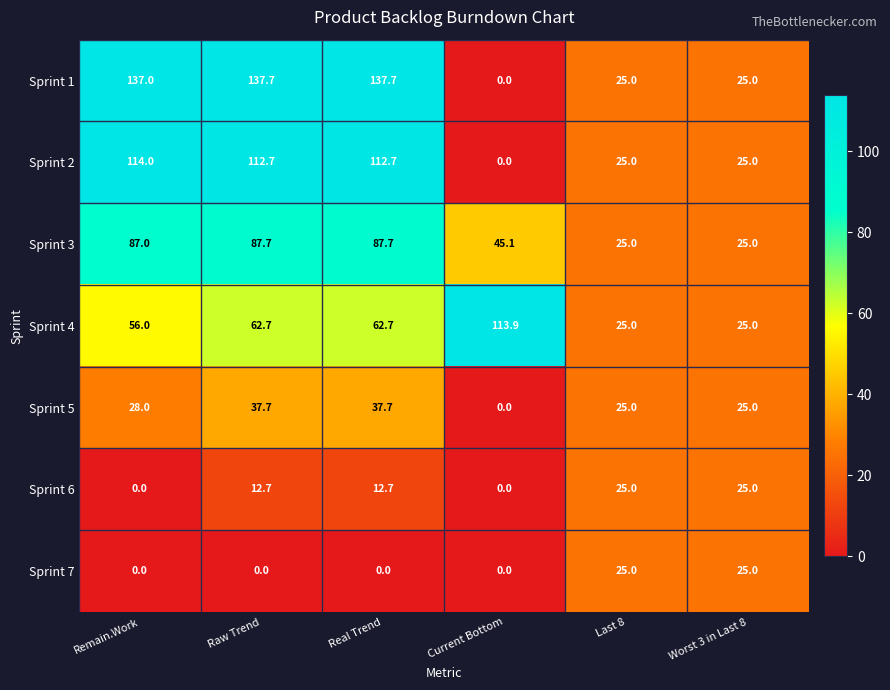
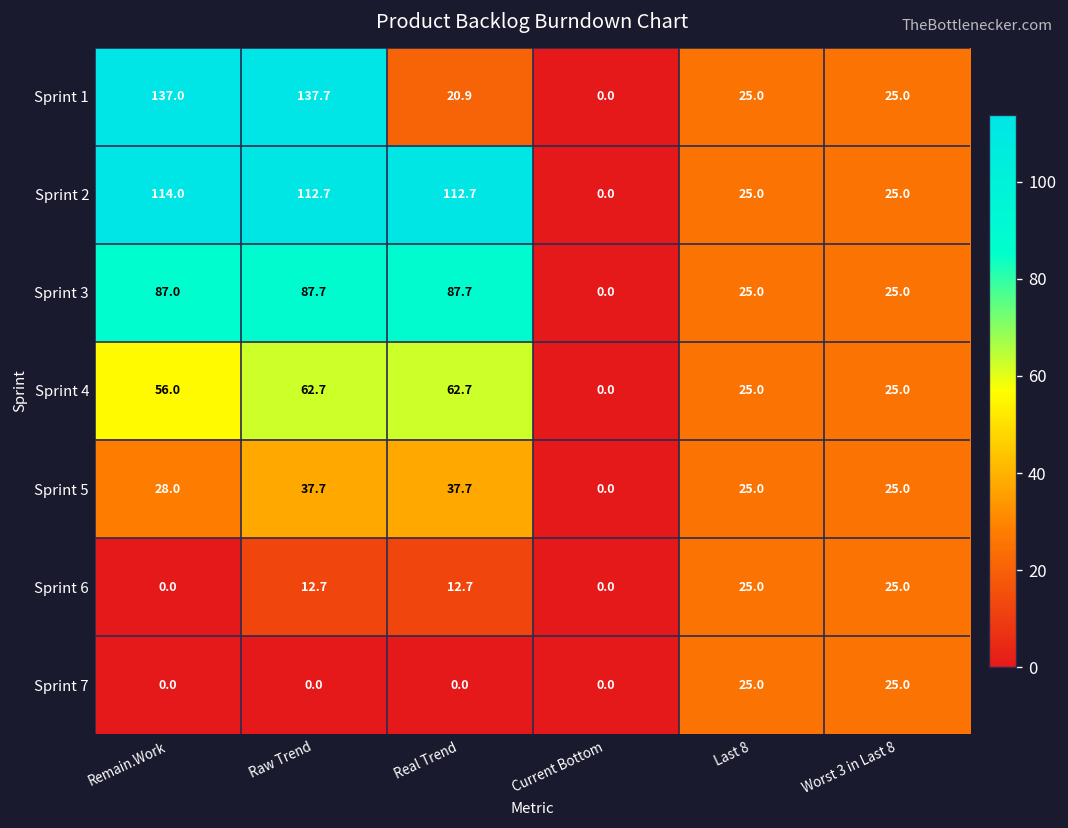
Sprint 1, Real Trend: 137.7 -> 20.9
Sprint 3, Current Bottom: 45.1 -> 0.0
Sprint 4, Current Bottom: 113.9 -> 0.0
